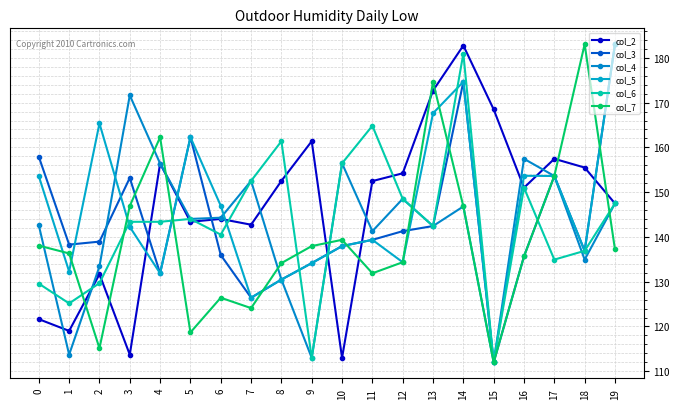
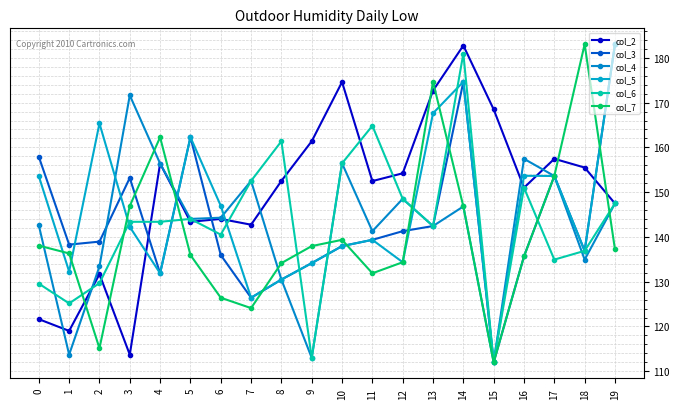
col_7, 5: 119 -> 136
col_2, 10: 113 -> 175
